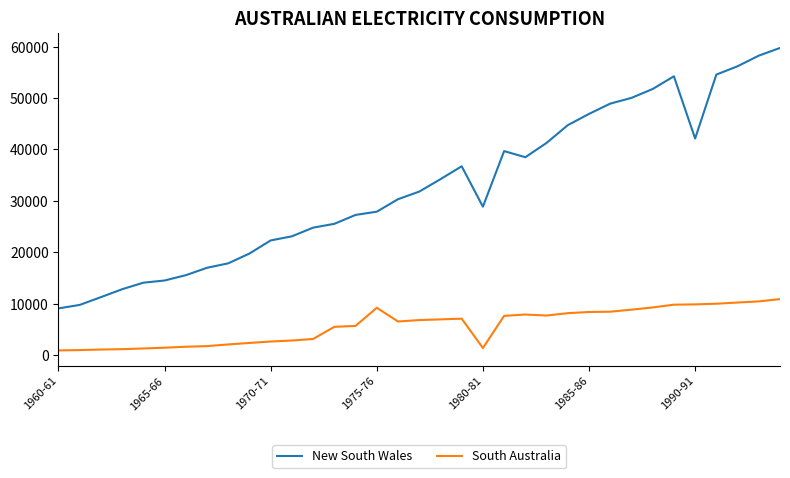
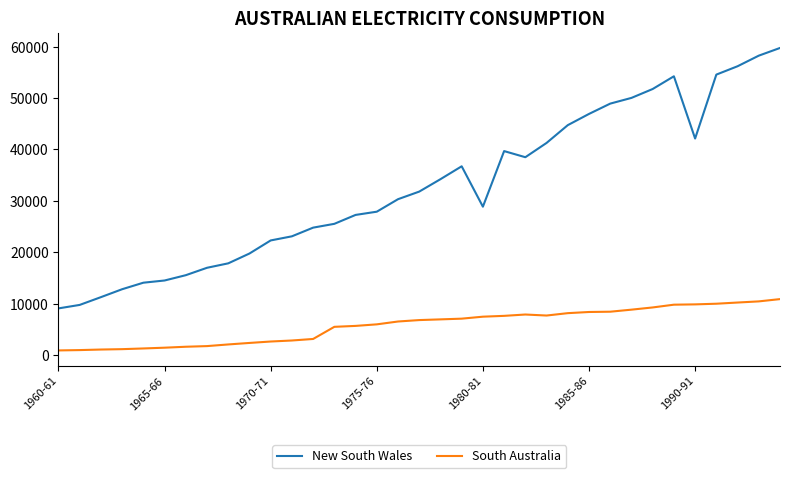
South Australia, 1975-76: 9000 -> 6000
South Australia, 1980-81: 1000 -> 7000
